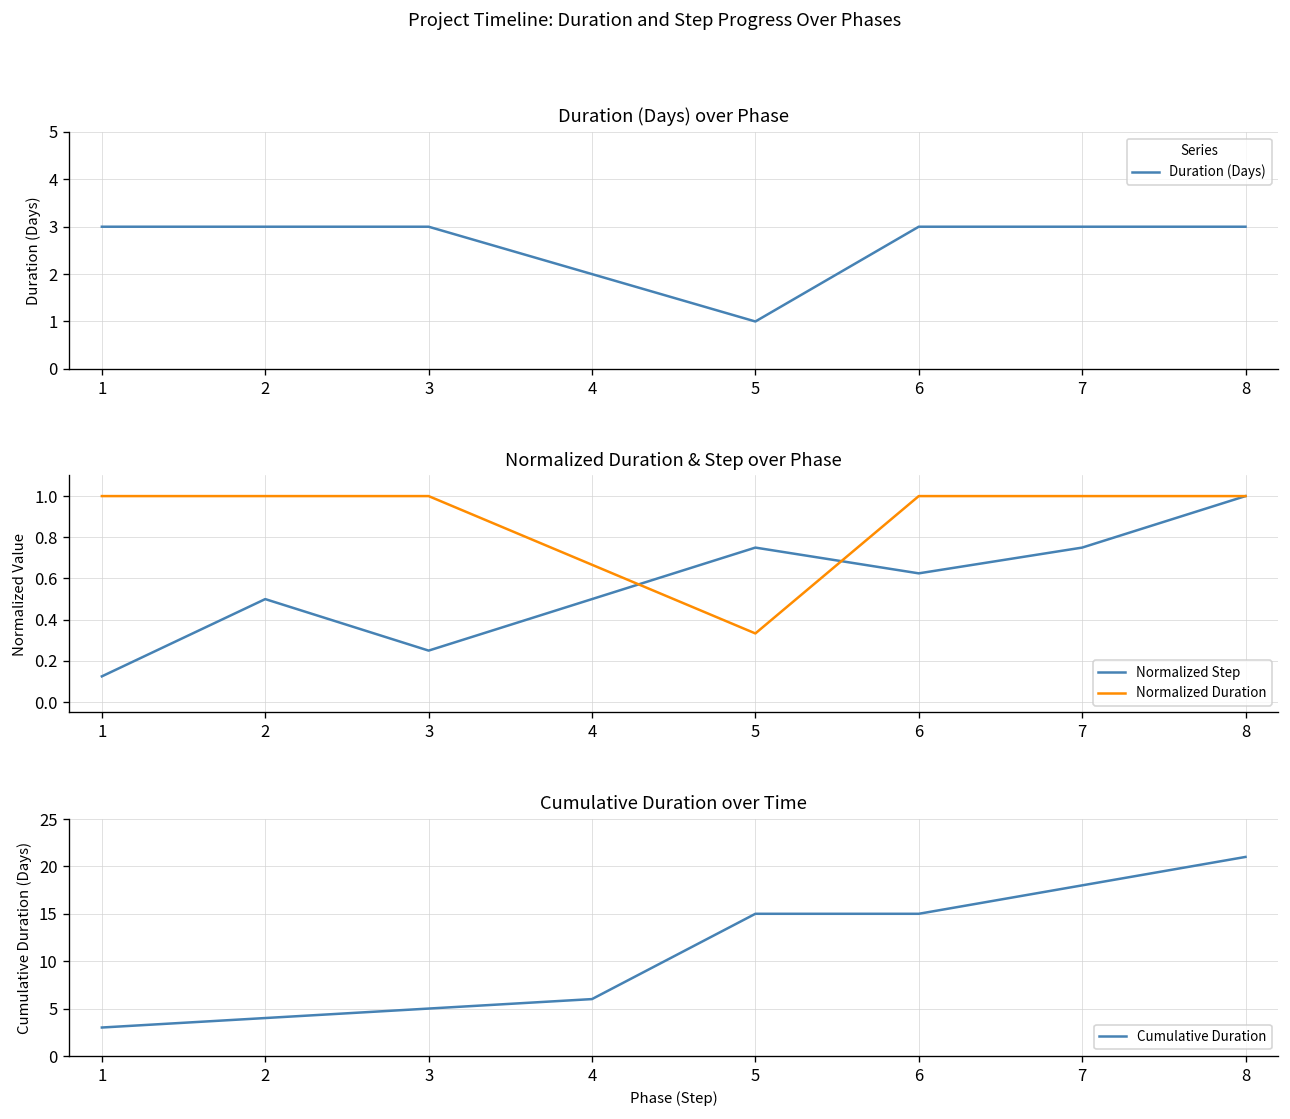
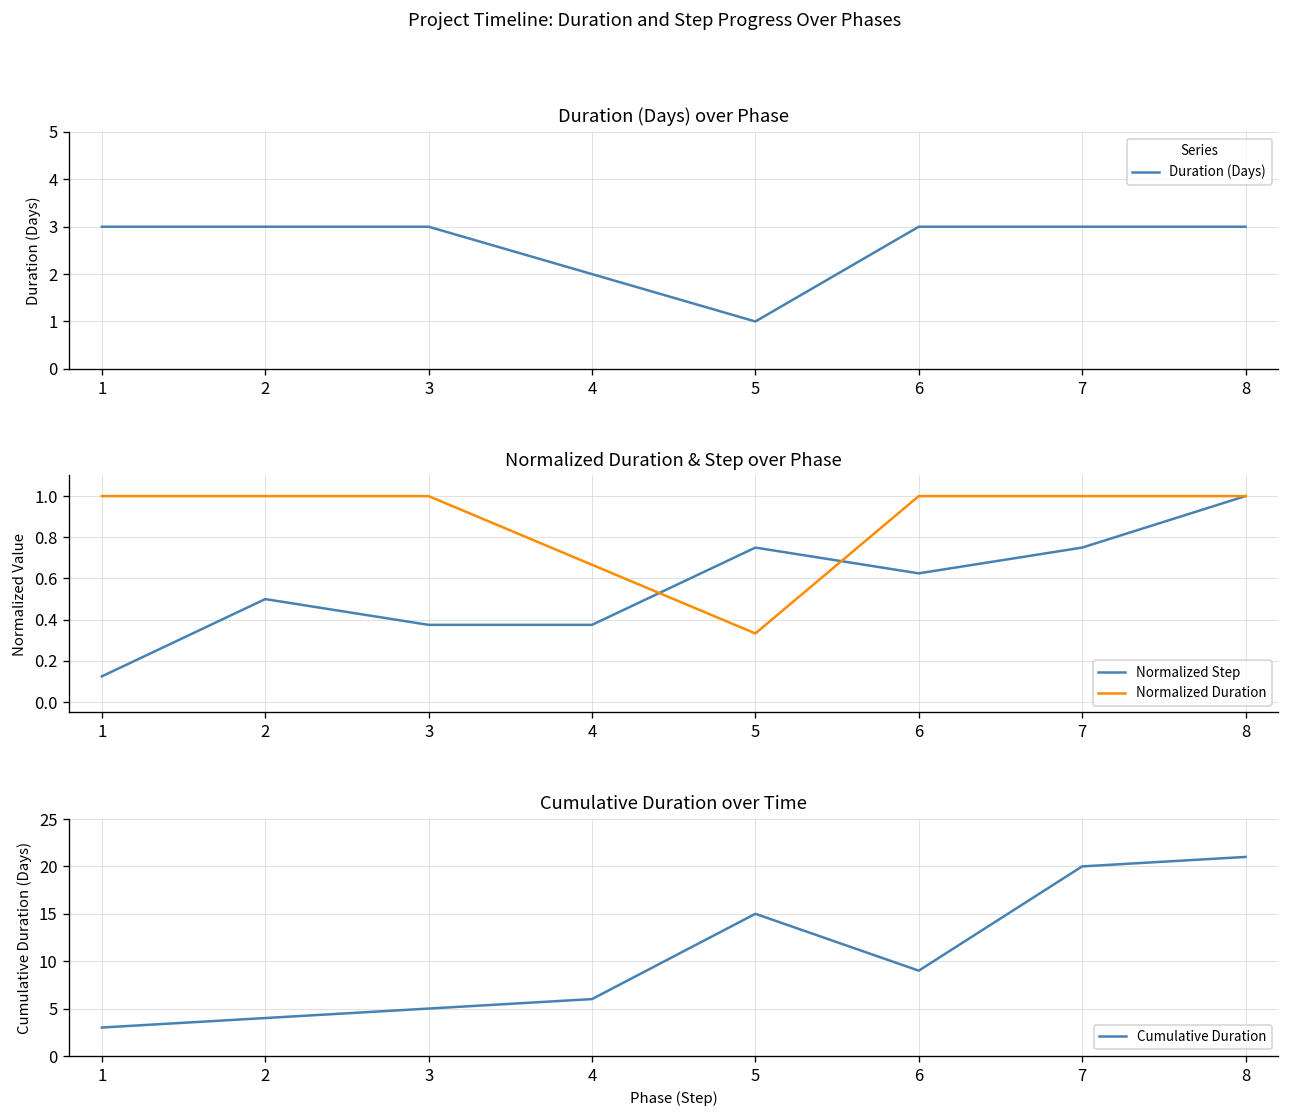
Normalized Duration & Step over Phase, Normalized Step, 3: 0.25 -> 0.38
Normalized Duration & Step over Phase, Normalized Step, 4: 0.50 -> 0.38
Cumulative Duration over Time, 6: 15 -> 9
Cumulative Duration over Time, 7: 18 -> 20
